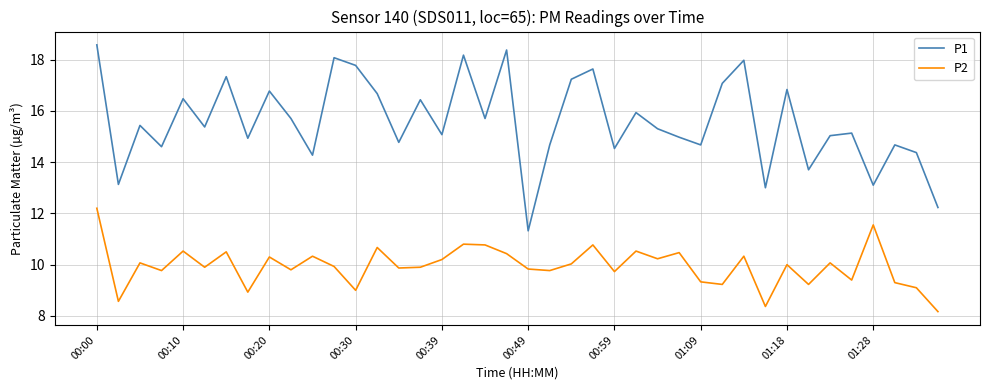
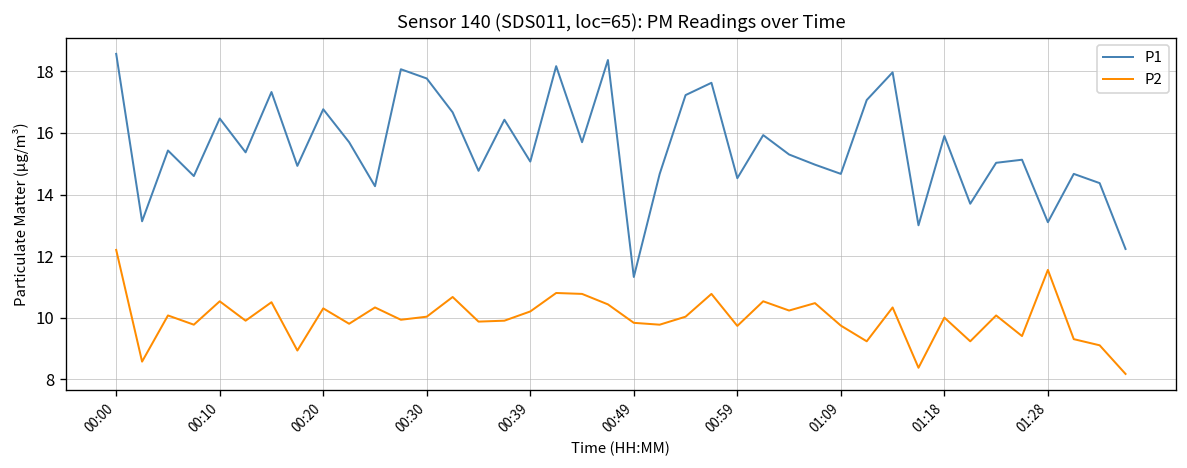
P2, 00:30: 9.0 -> 10.0
P2, 01:09: 9.3 -> 9.7
P1, 01:18: 16.8 -> 15.9
